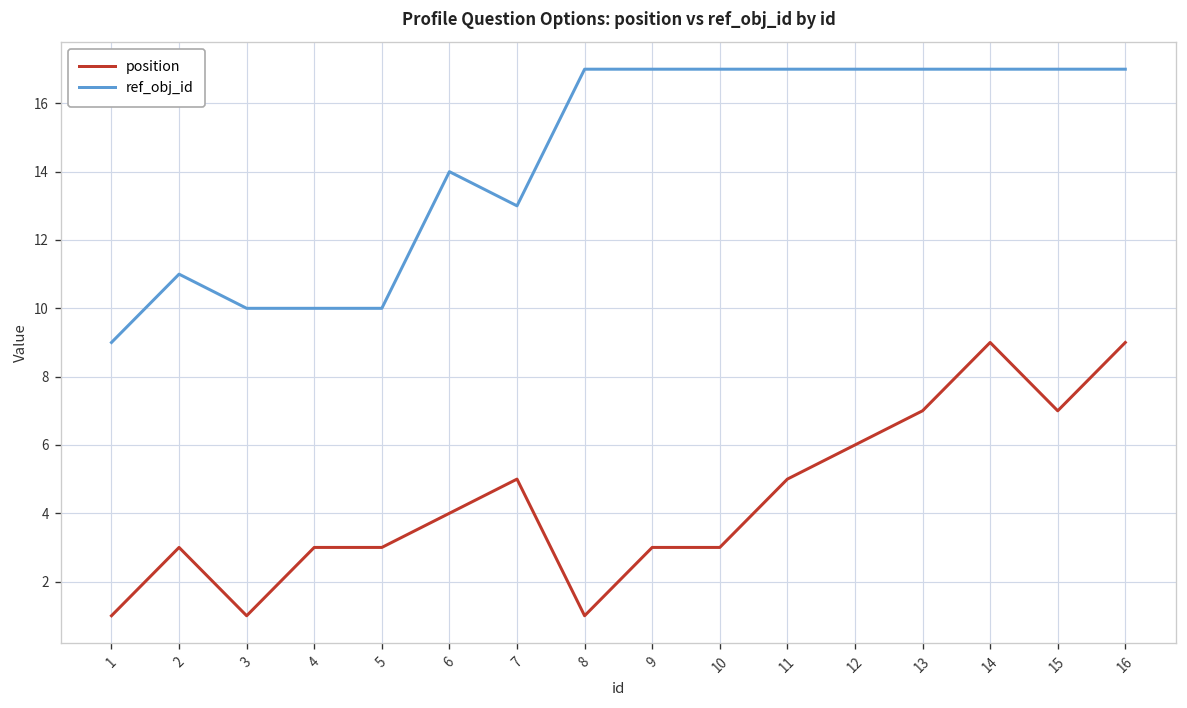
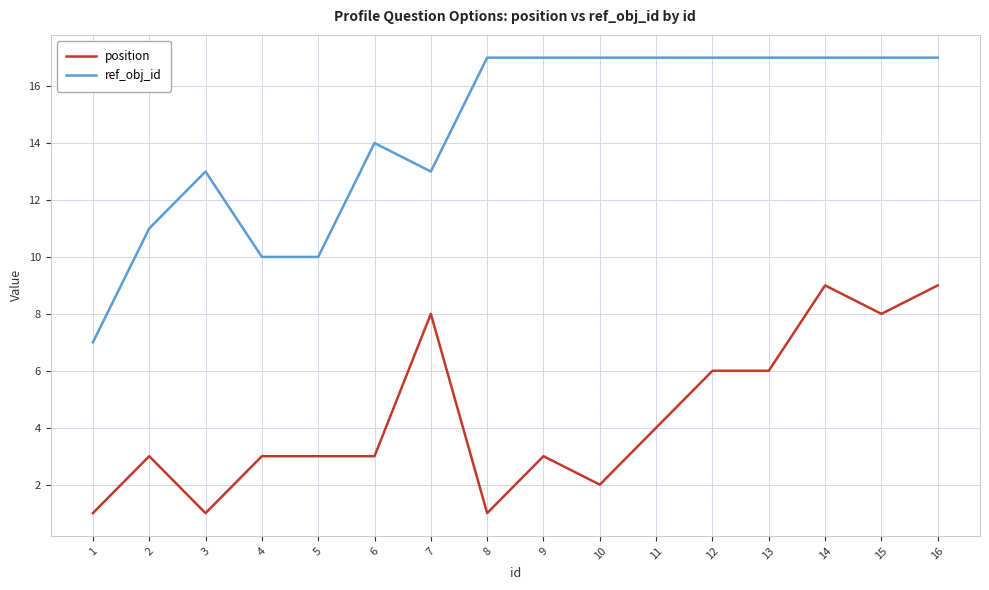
ref_obj_id, 1: 9 -> 7
ref_obj_id, 3: 10 -> 13
position, 6: 4 -> 3
position, 7: 5 -> 8
position, 10: 3 -> 2
position, 11: 5 -> 4
position, 13: 7 -> 6
position, 15: 7 -> 8
